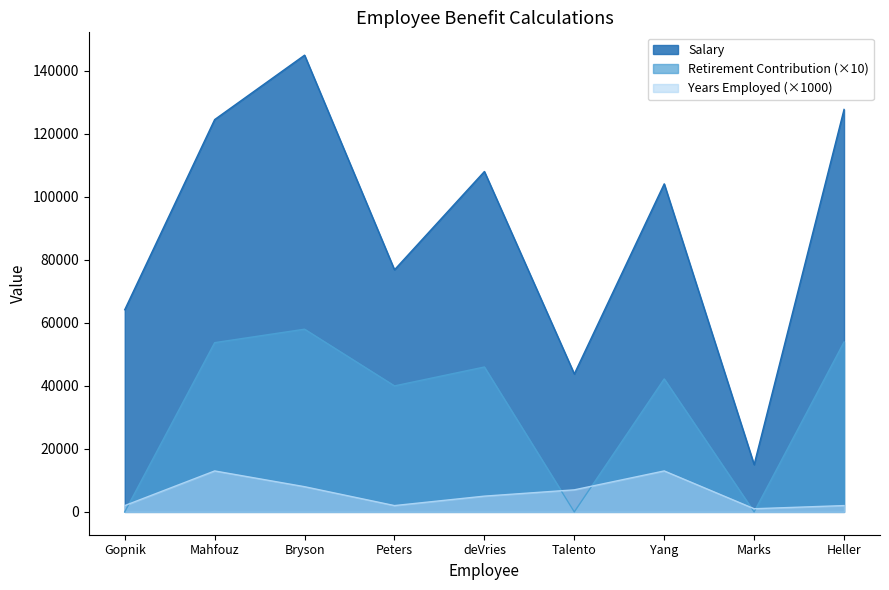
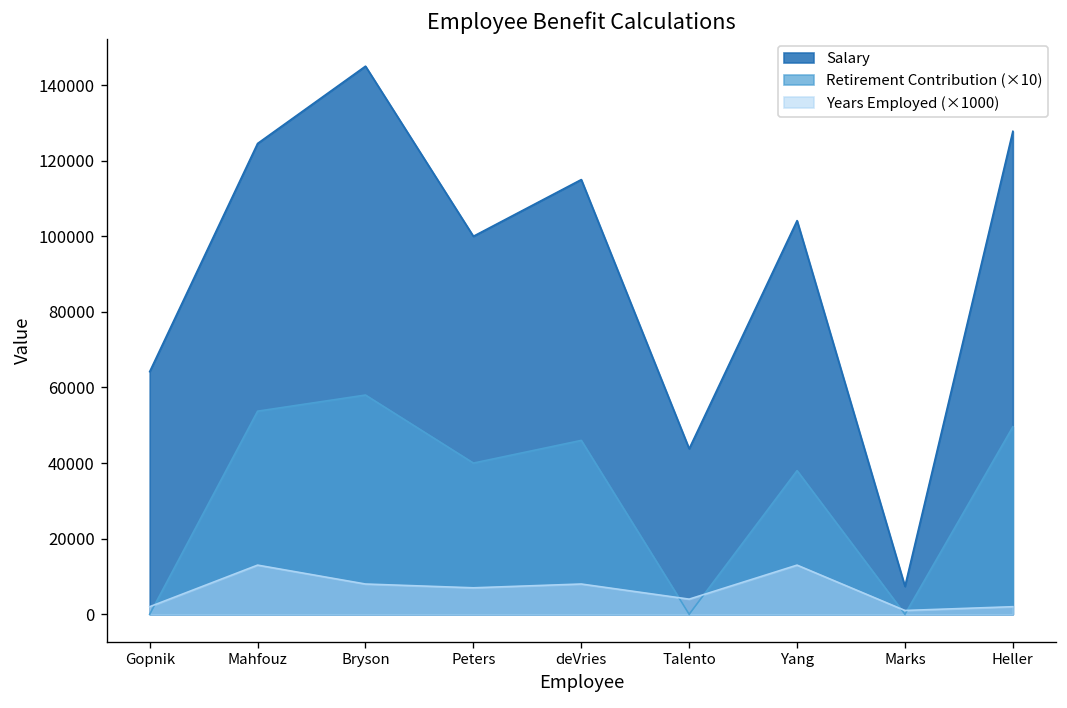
Salary, Peters: 77000 -> 100000
Years Employed (×1000), Peters: 2000 -> 7000
Salary, deVries: 108000 -> 115000
Years Employed (×1000), deVries: 5000 -> 8000
Years Employed (×1000), Talento: 7000 -> 4000
Retirement Contribution (×10), Yang: 42000 -> 38000
Salary, Marks: 15000 -> 7000
Retirement Contribution (×10), Heller: 54000 -> 50000
